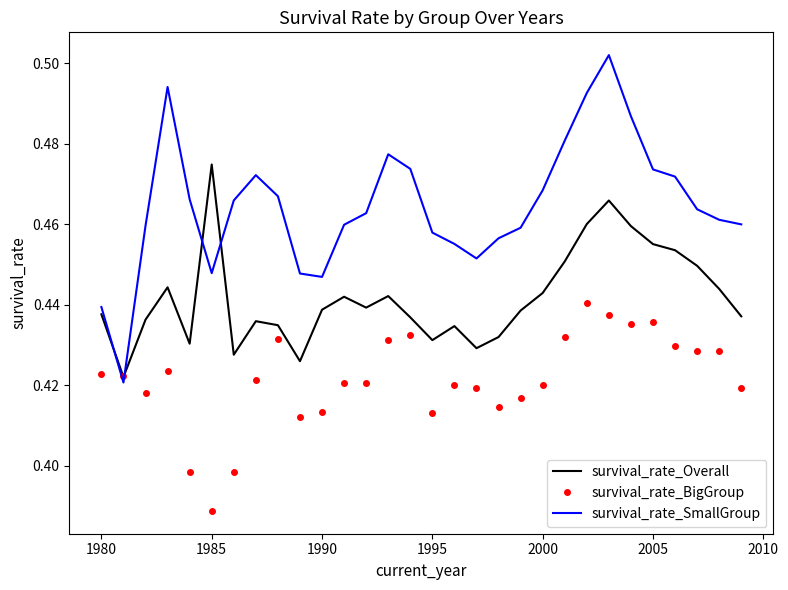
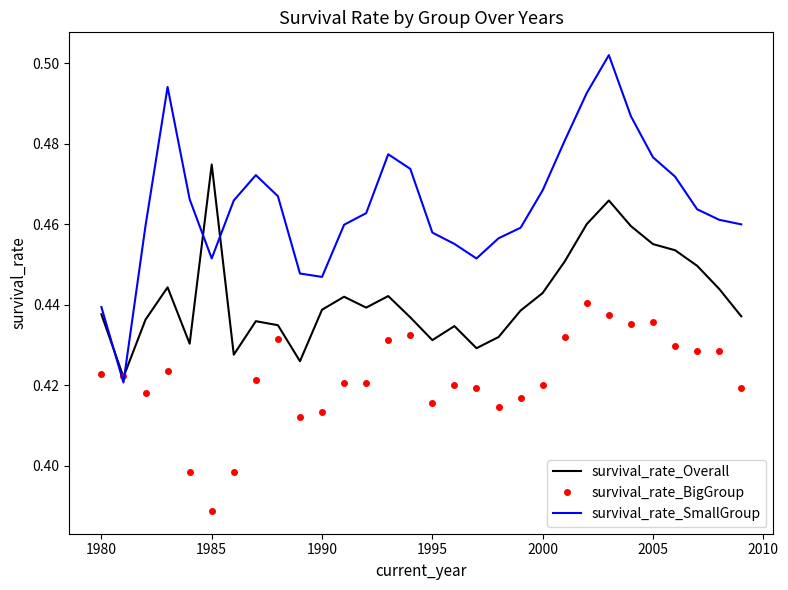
survival_rate_SmallGroup, 1985: 0.448 -> 0.452
survival_rate_BigGroup, 1995: 0.413 -> 0.415
survival_rate_SmallGroup, 2005: 0.474 -> 0.477
